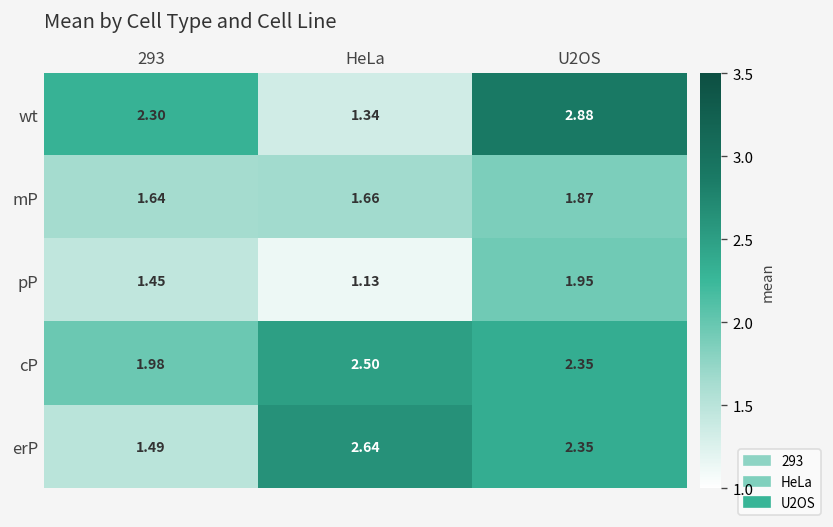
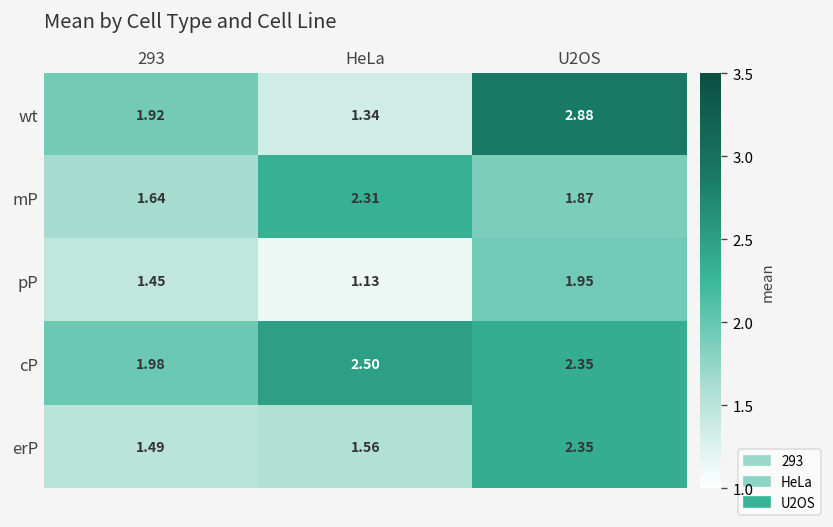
wt, 293: 2.30 -> 1.92
mP, HeLa: 1.66 -> 2.31
erP, HeLa: 2.64 -> 1.56
